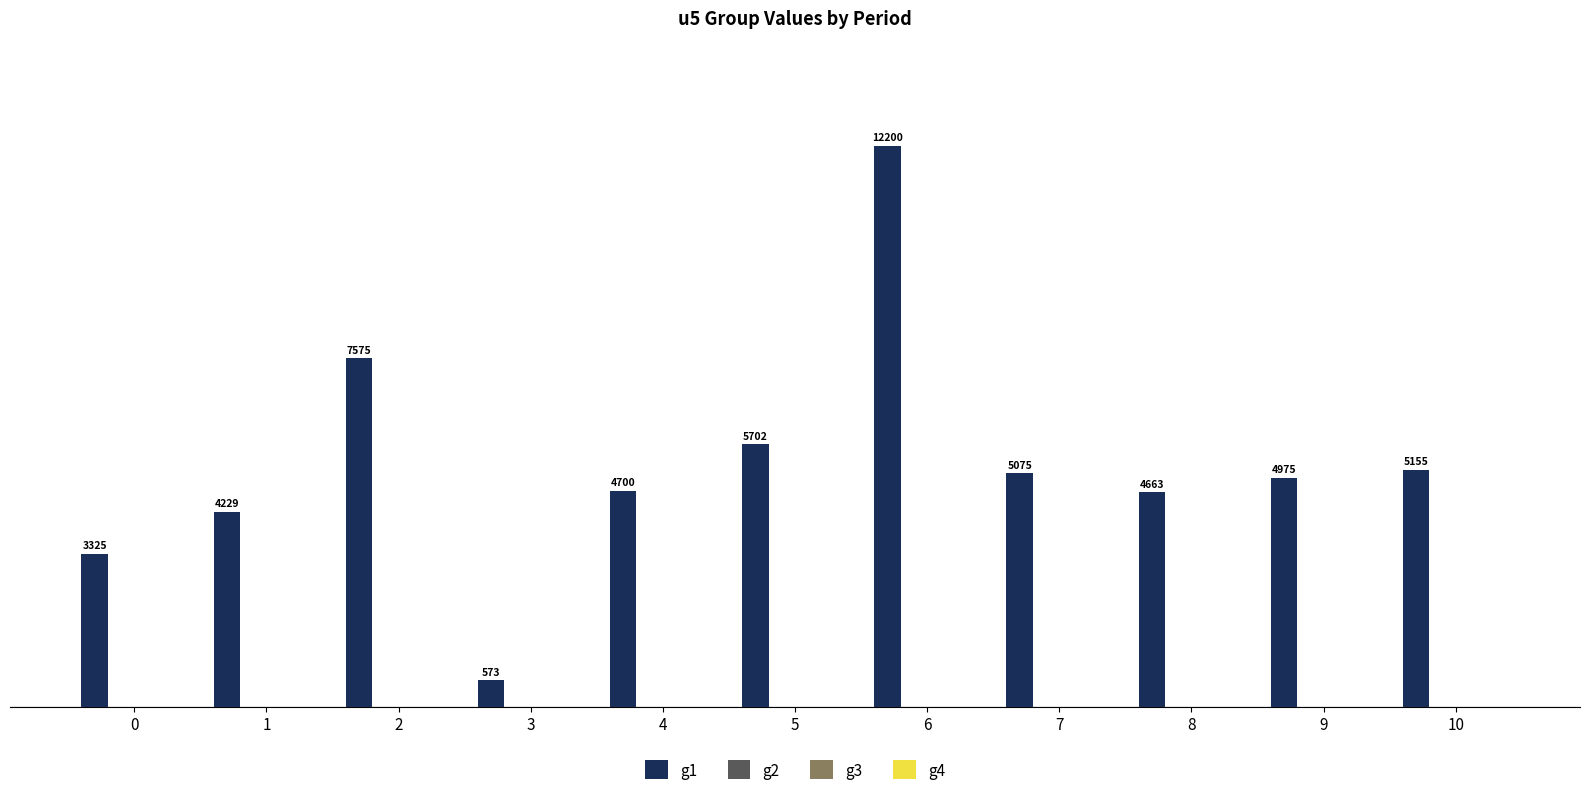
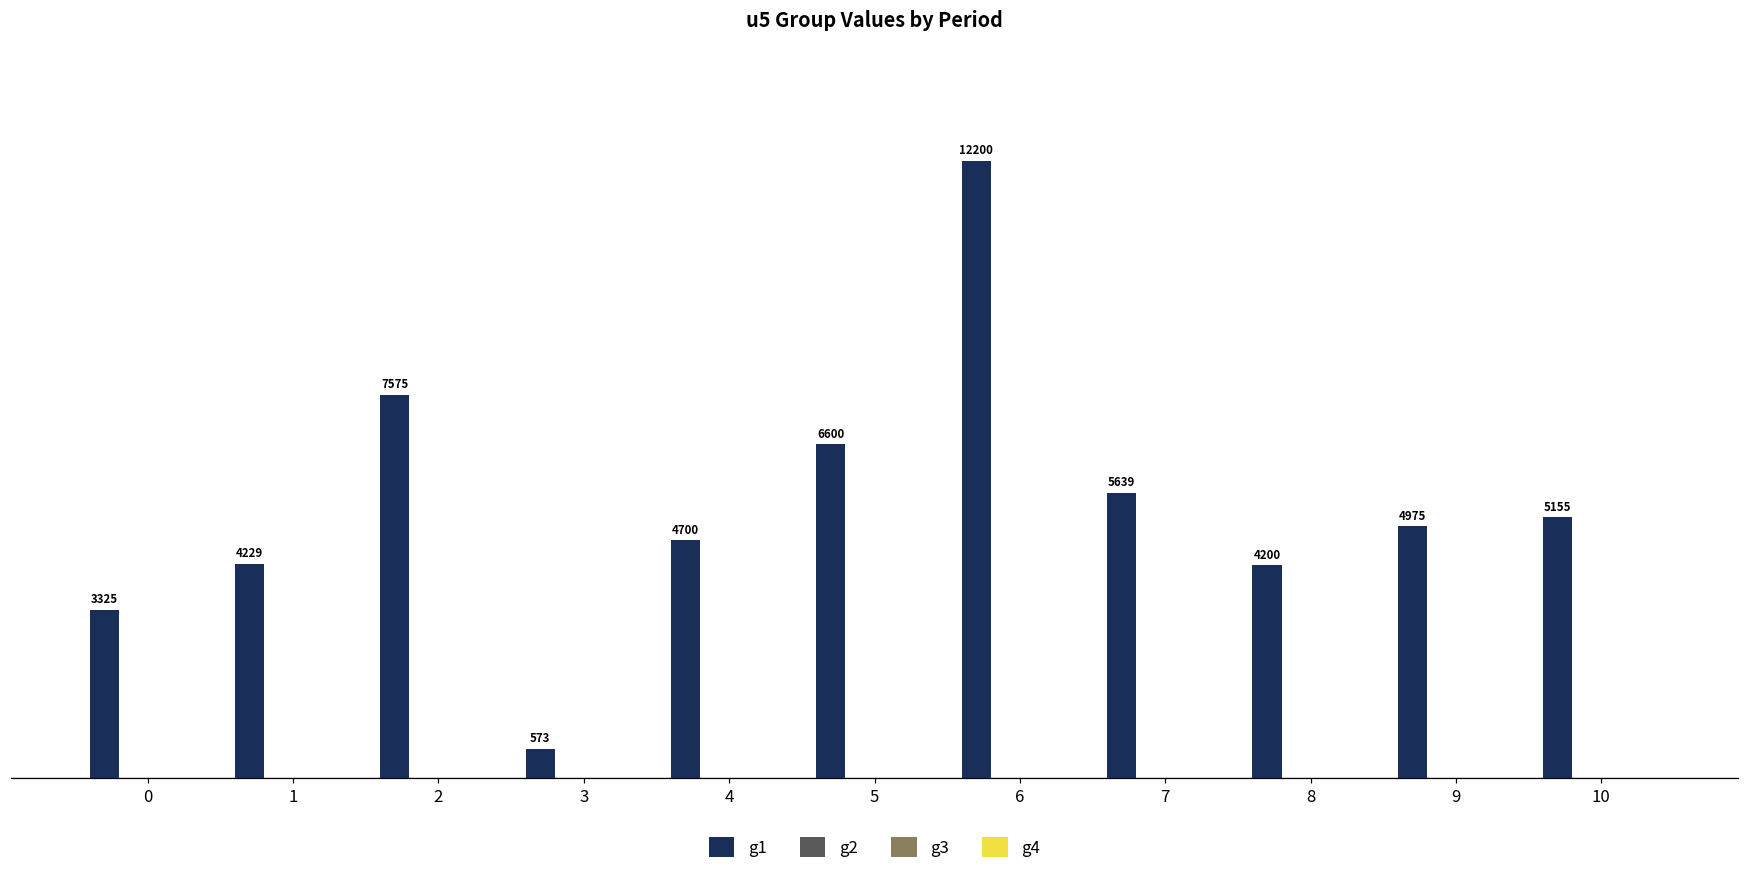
g1, 5: 5702 -> 6600
g1, 7: 5075 -> 5639
g1, 8: 4663 -> 4200
